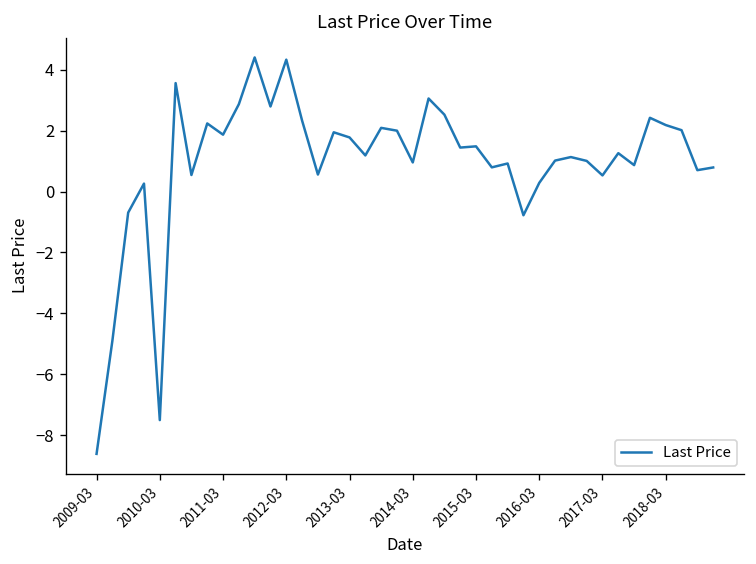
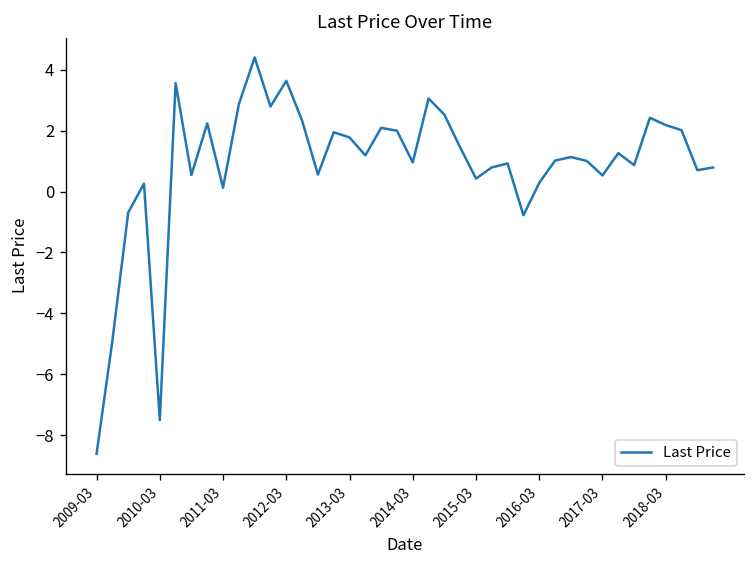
2011-03: 1.9 -> 0.1
2012-03: 4.3 -> 3.6
2015-03: 1.5 -> 0.4
